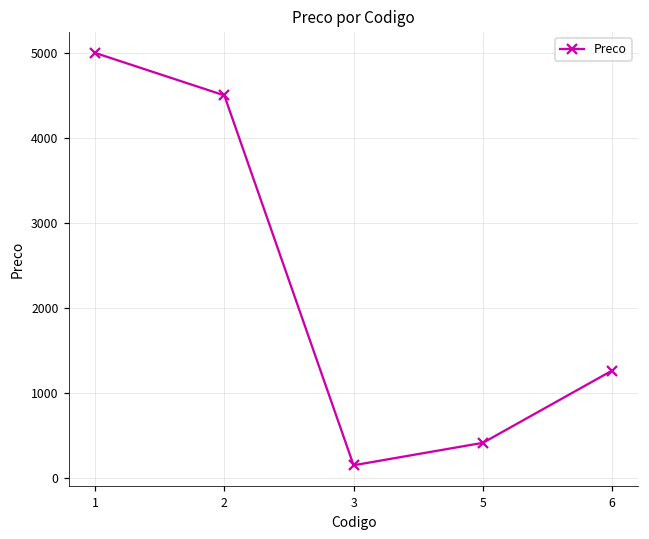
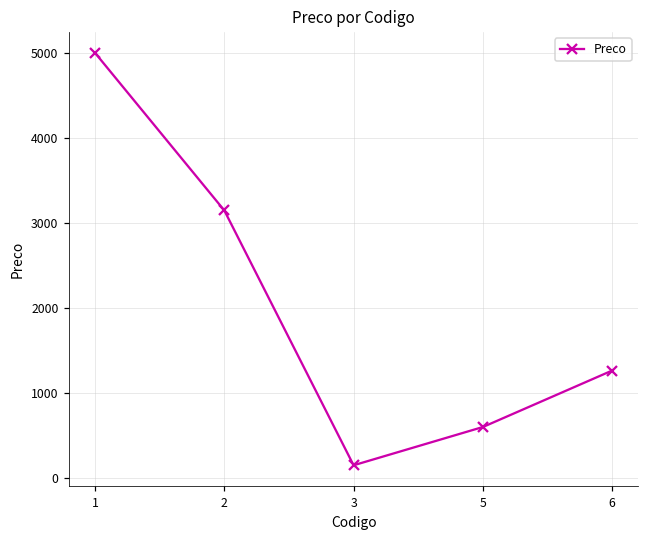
2: 4500 -> 3100
5: 400 -> 600
